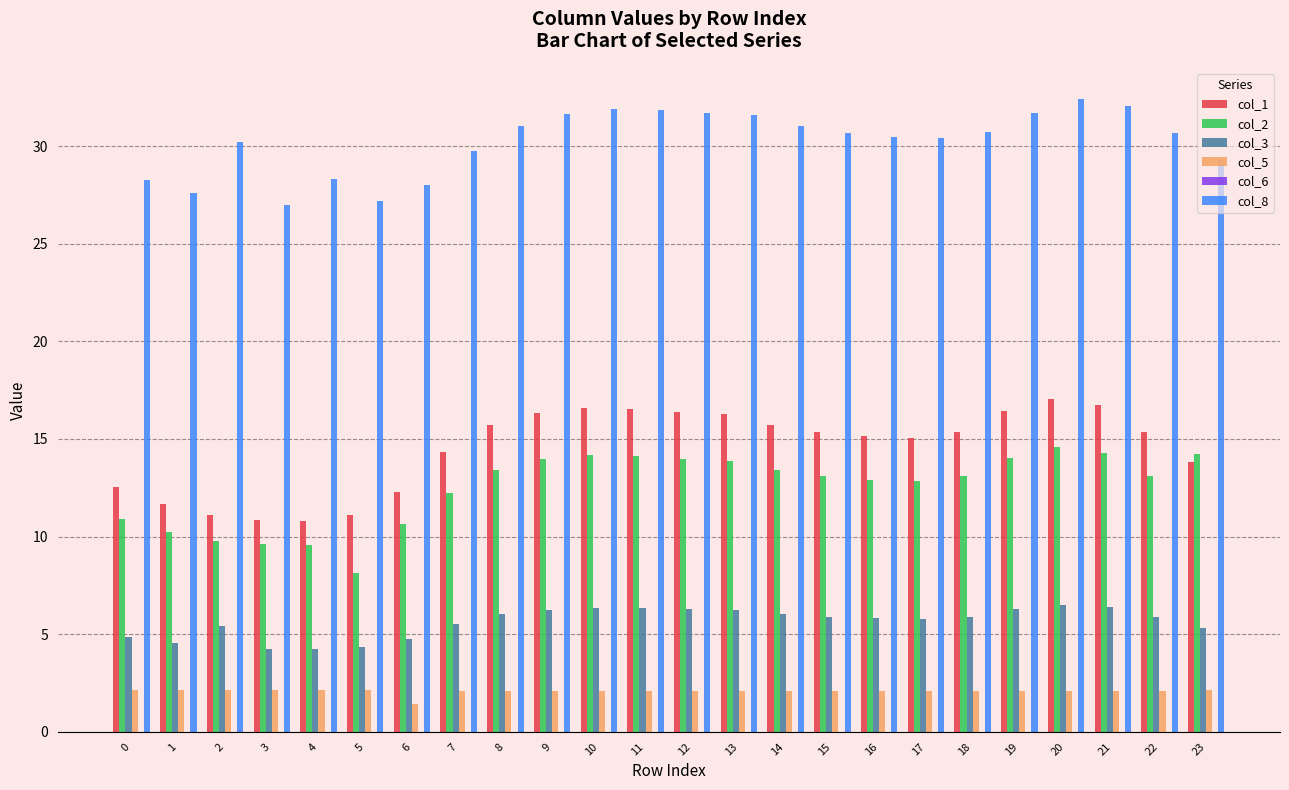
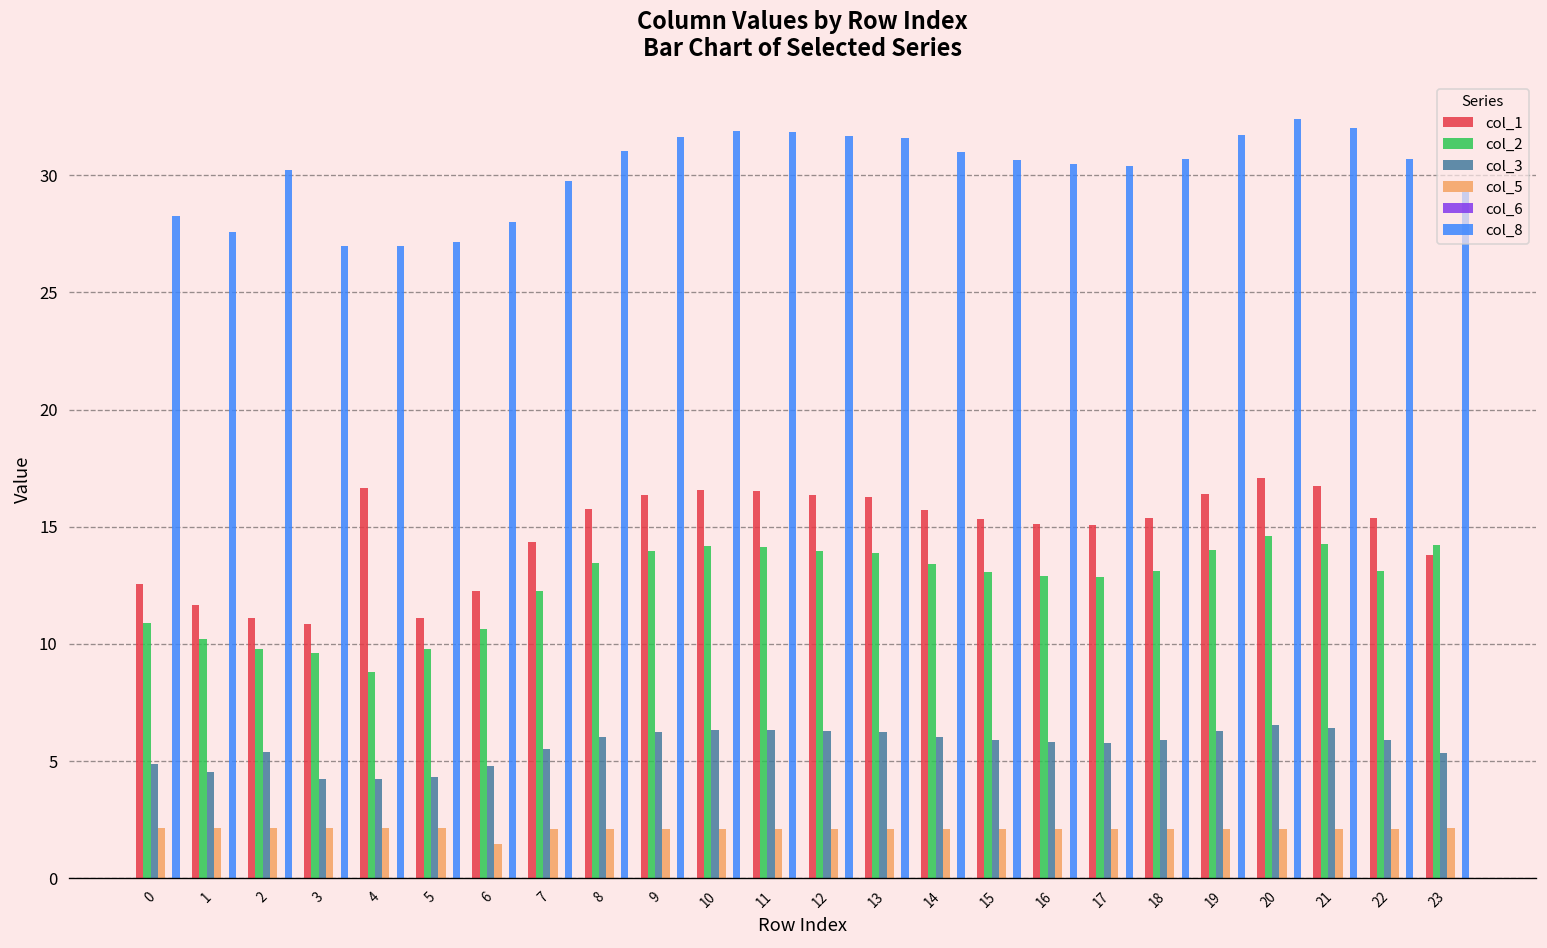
col_1, 4: 10.8 -> 16.6
col_2, 4: 9.6 -> 8.8
col_8, 4: 28.3 -> 27.0
col_2, 5: 8.1 -> 9.8
